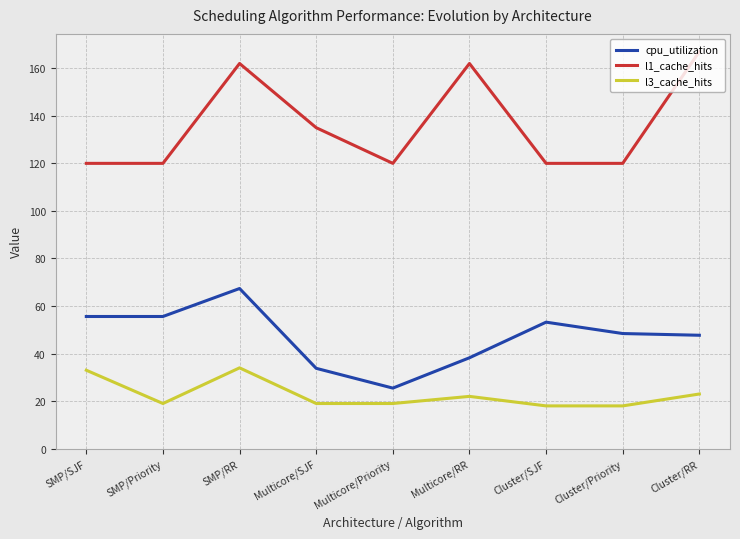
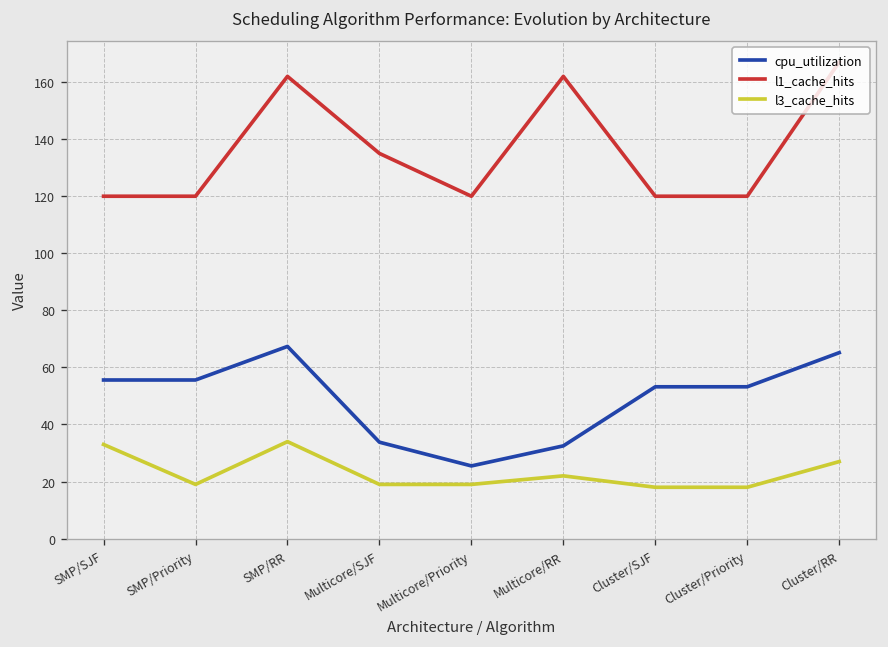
cpu_utilization, Multicore/RR: 38 -> 33
cpu_utilization, Cluster/Priority: 48 -> 53
cpu_utilization, Cluster/RR: 48 -> 65
l3_cache_hits, Cluster/RR: 23 -> 27
